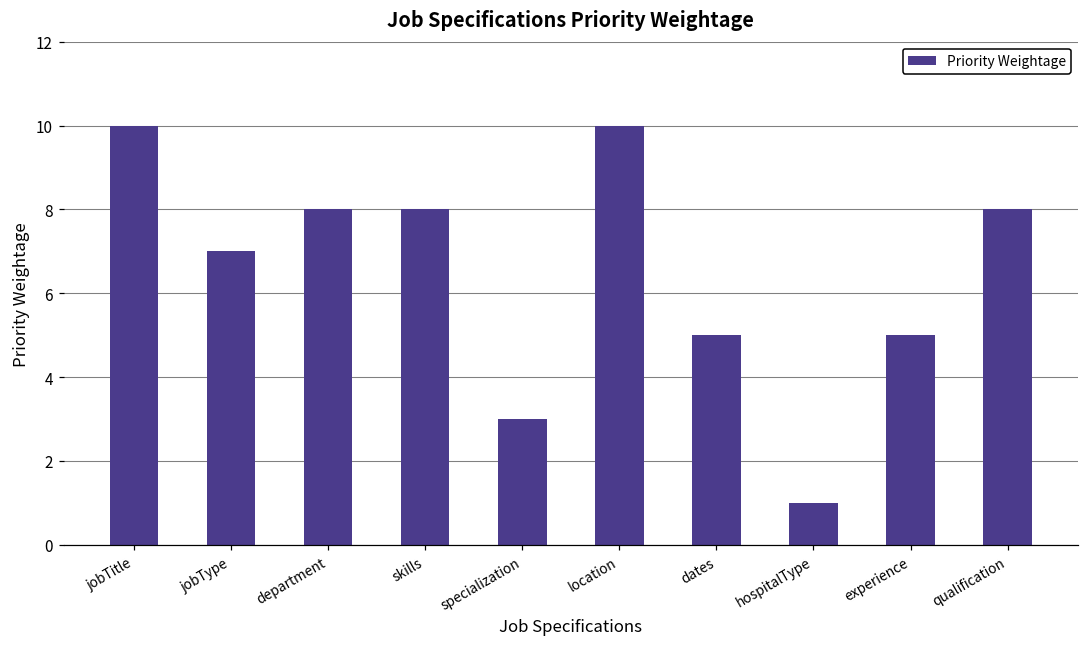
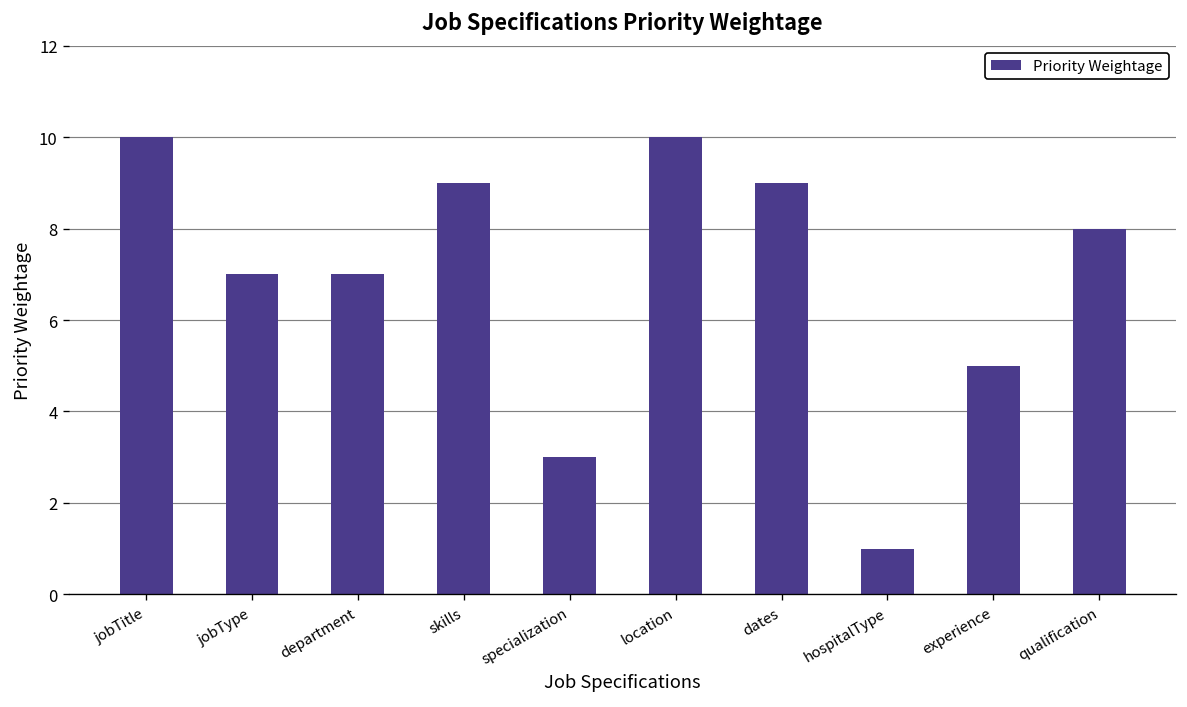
department: 8 -> 7
skills: 8 -> 9
dates: 5 -> 9
